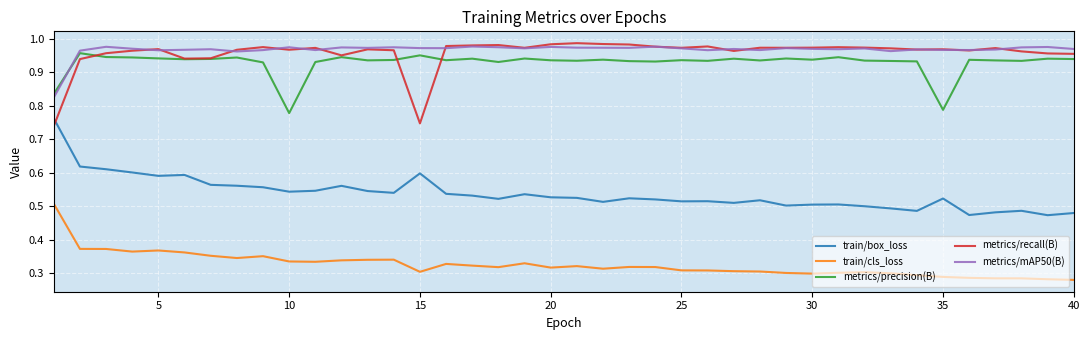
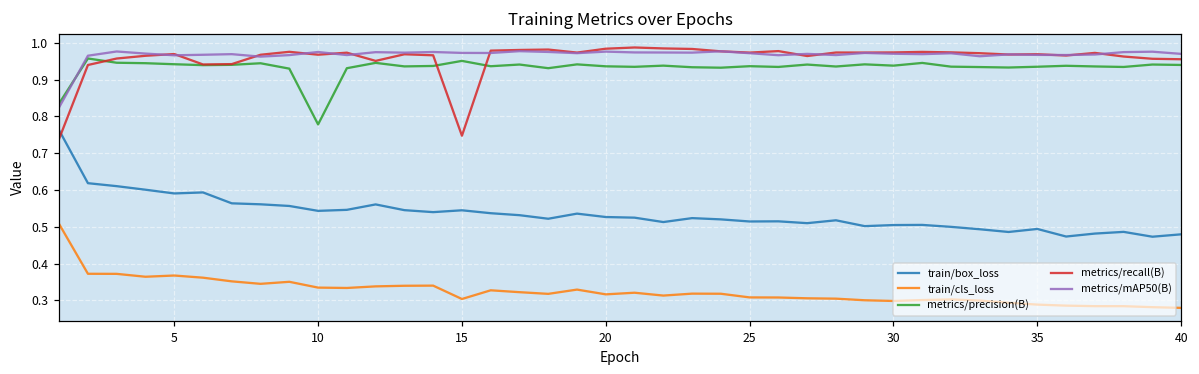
train/box_loss, 15: 0.60 -> 0.54
train/box_loss, 35: 0.52 -> 0.49
metrics/precision(B), 35: 0.79 -> 0.94
